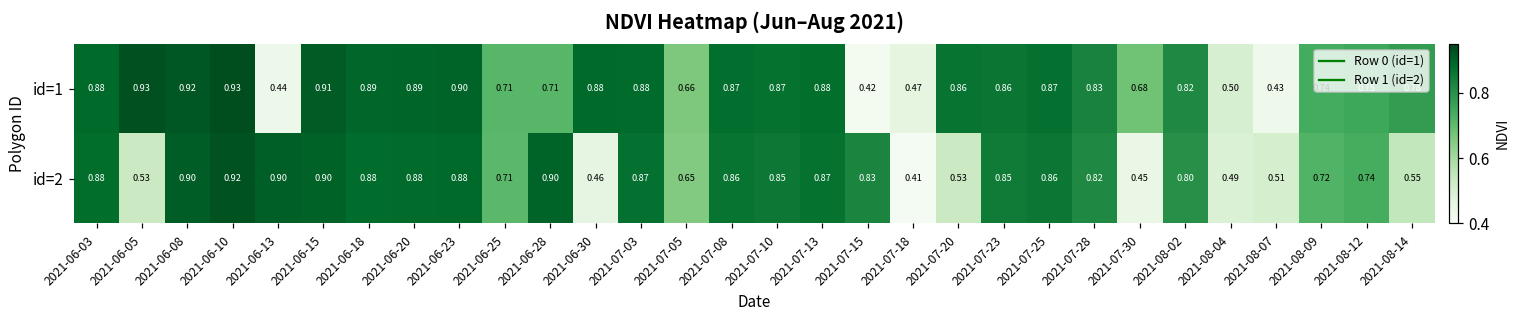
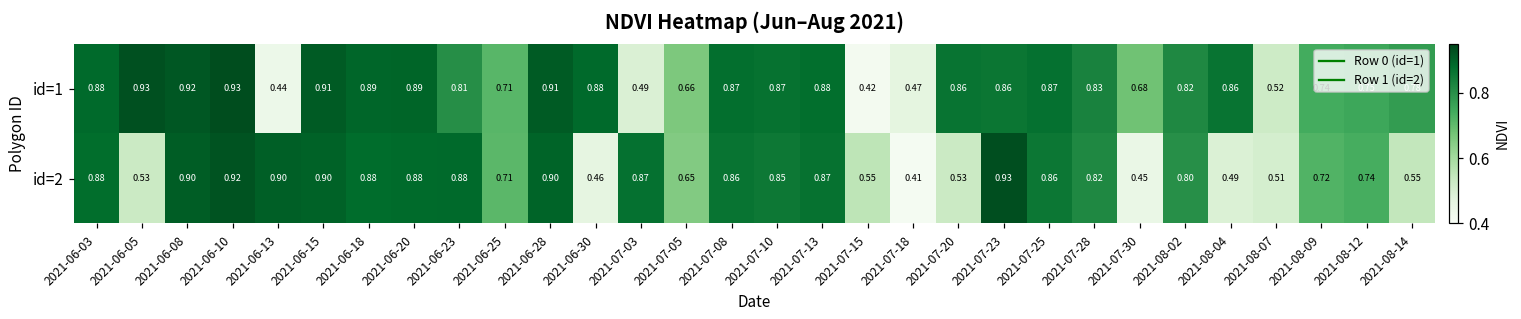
id=1, 2021-06-23: 0.90 -> 0.81
id=1, 2021-06-28: 0.71 -> 0.91
id=1, 2021-07-03: 0.88 -> 0.49
id=1, 2021-08-04: 0.50 -> 0.86
id=1, 2021-08-07: 0.43 -> 0.52
id=2, 2021-07-15: 0.83 -> 0.55
id=2, 2021-07-23: 0.85 -> 0.93
